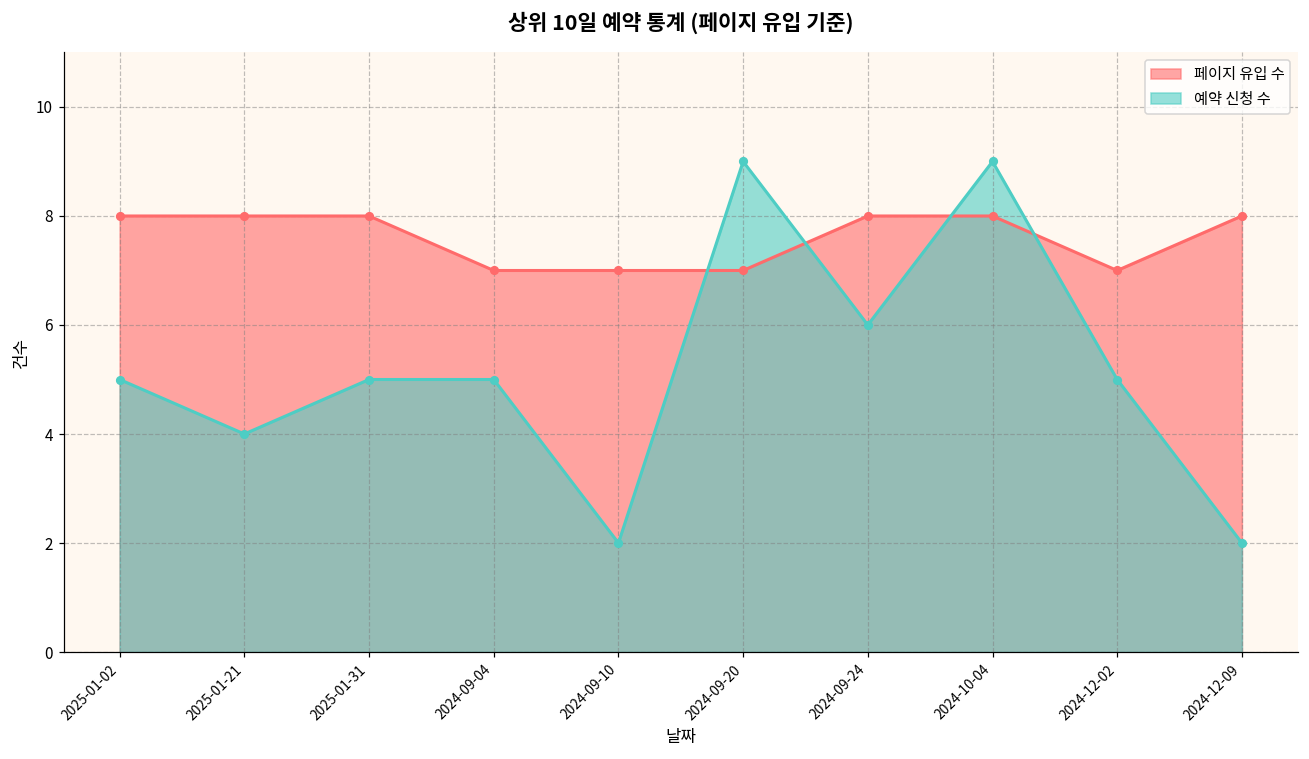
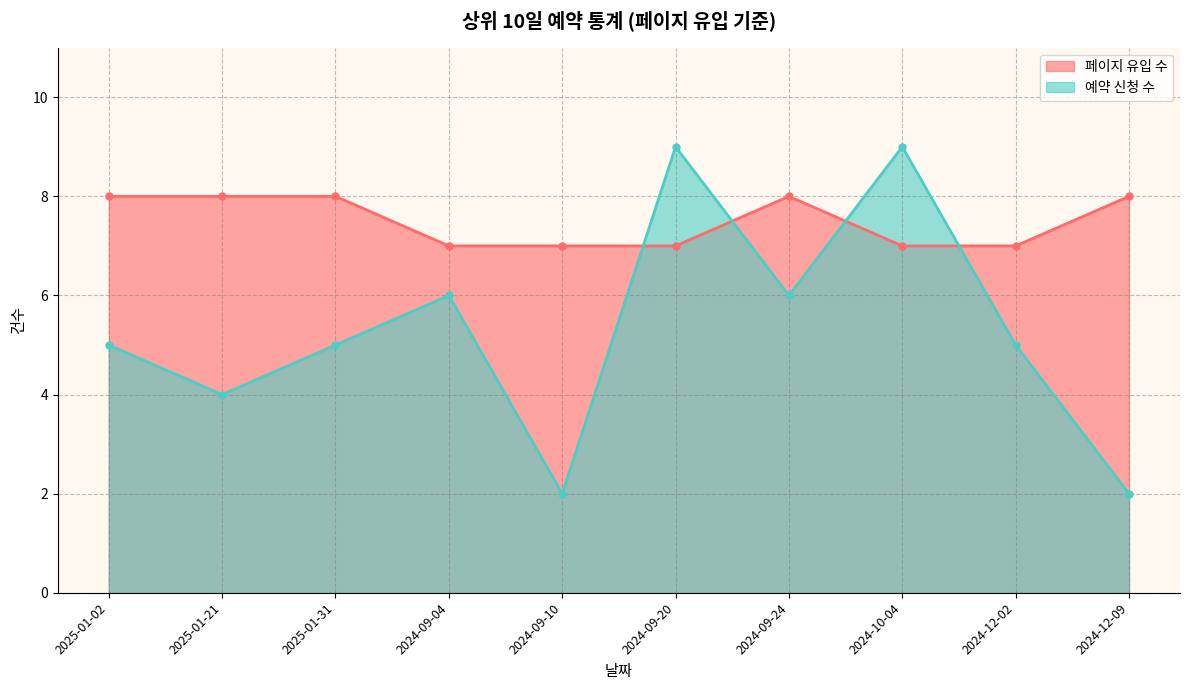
예약 신청 수, 2024-09-04: 5 -> 6
페이지 유입 수, 2024-10-04: 8 -> 7
